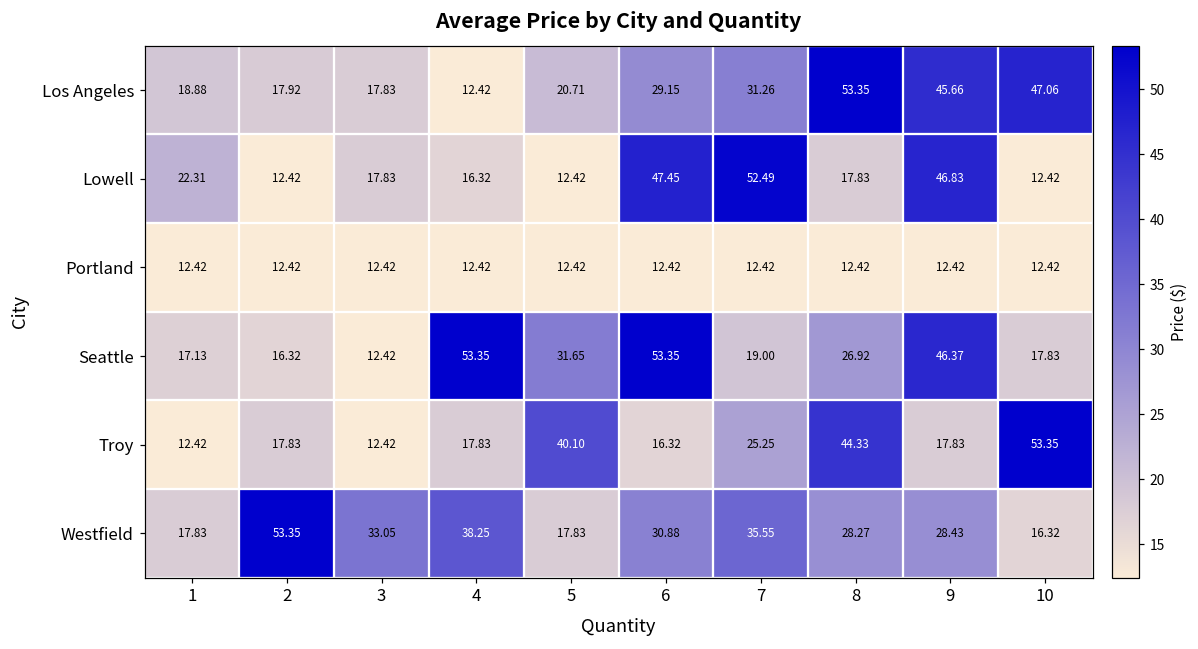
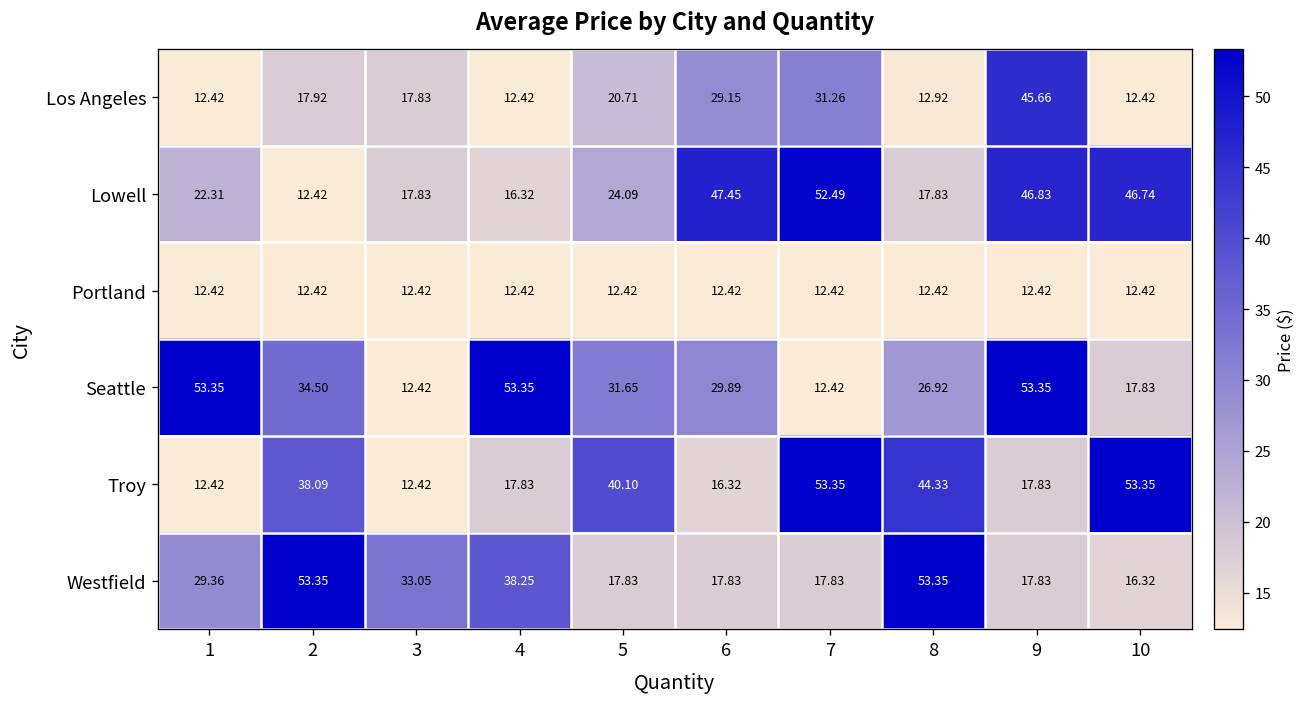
Los Angeles, 1: 18.88 -> 12.42
Los Angeles, 8: 53.35 -> 12.92
Los Angeles, 10: 47.06 -> 12.42
Lowell, 5: 12.42 -> 24.09
Lowell, 10: 12.42 -> 46.74
Seattle, 1: 17.13 -> 53.35
Seattle, 2: 16.32 -> 34.50
Seattle, 6: 53.35 -> 29.89
Seattle, 7: 19.00 -> 12.42
Seattle, 9: 46.37 -> 53.35
Troy, 2: 17.83 -> 38.09
Troy, 7: 25.25 -> 53.35
Westfield, 1: 17.83 -> 29.36
Westfield, 6: 30.88 -> 17.83
Westfield, 7: 35.55 -> 17.83
Westfield, 8: 28.27 -> 53.35
Westfield, 9: 28.43 -> 17.83
